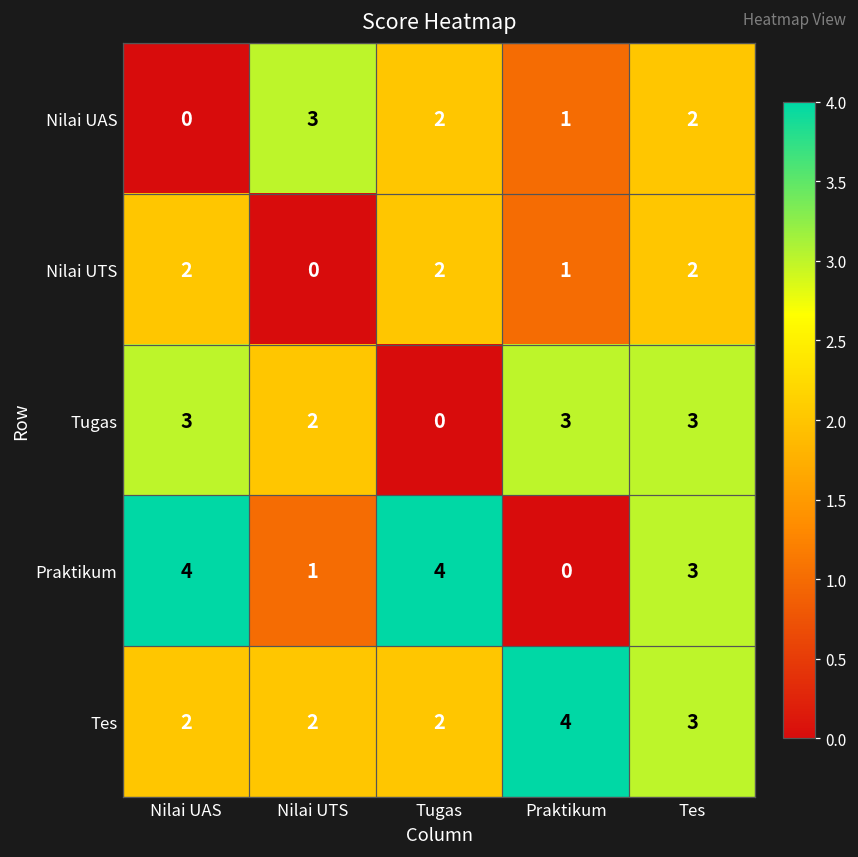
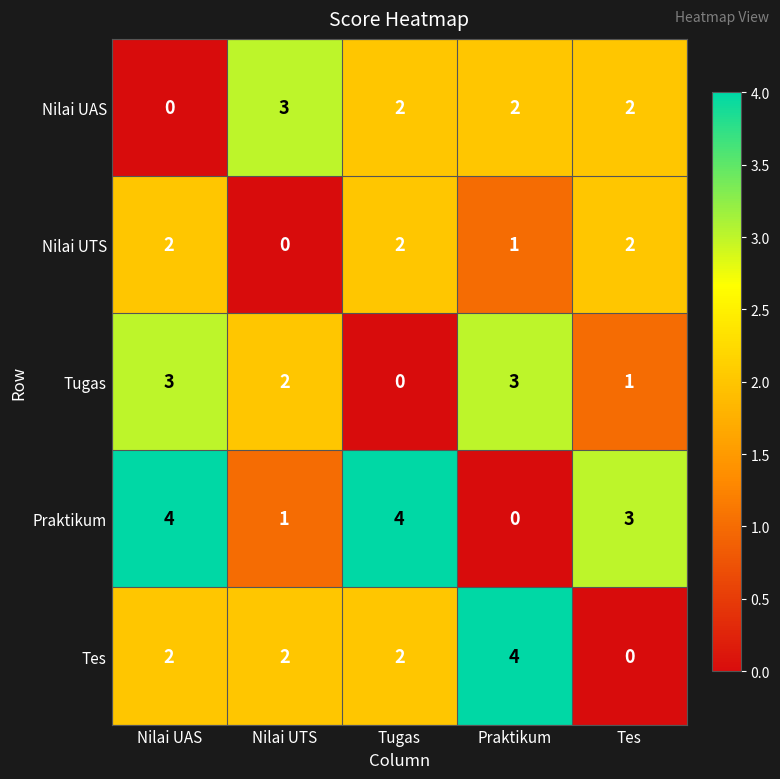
Nilai UAS, Praktikum: 1 -> 2
Tugas, Tes: 3 -> 1
Tes, Tes: 3 -> 0
